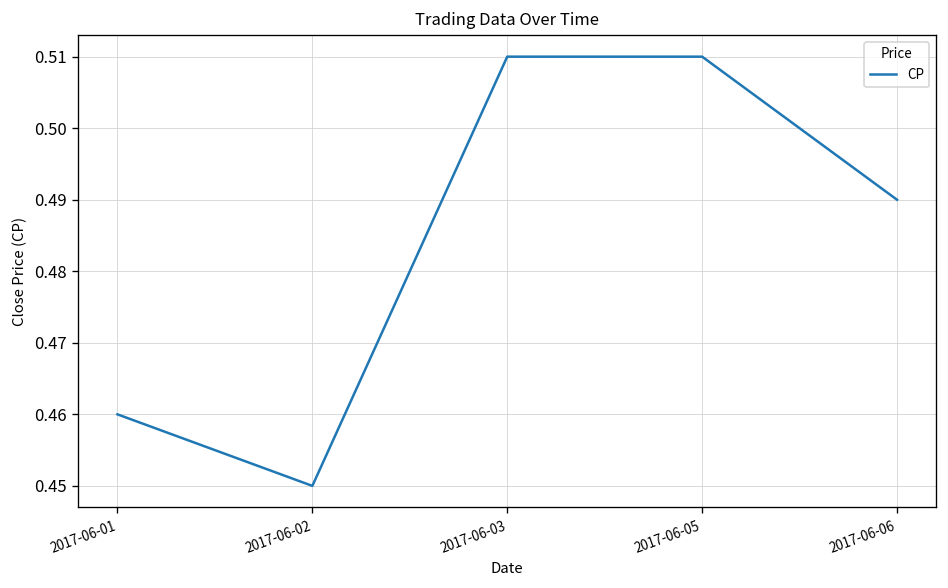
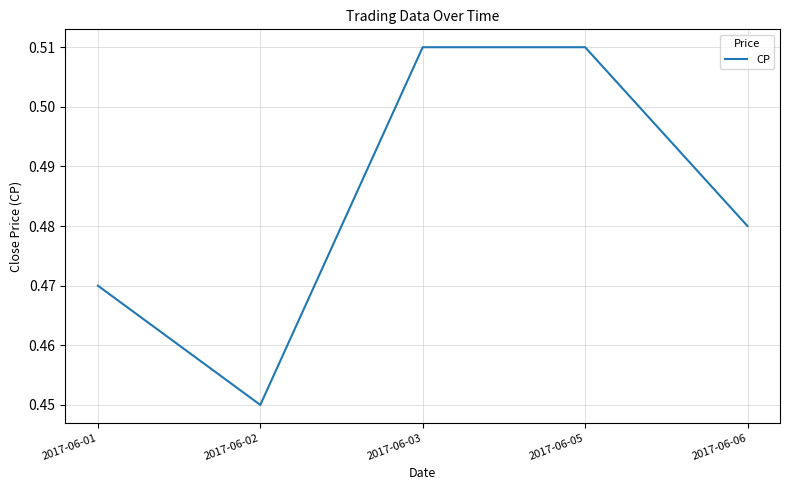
2017-06-01: 0.46 -> 0.47
2017-06-06: 0.49 -> 0.48
